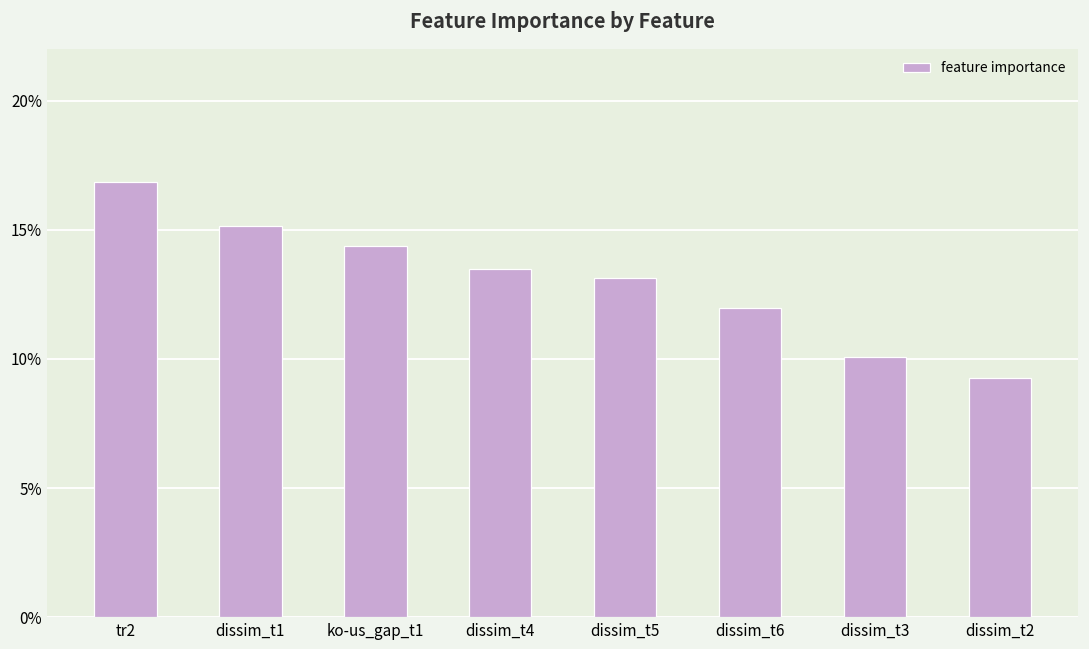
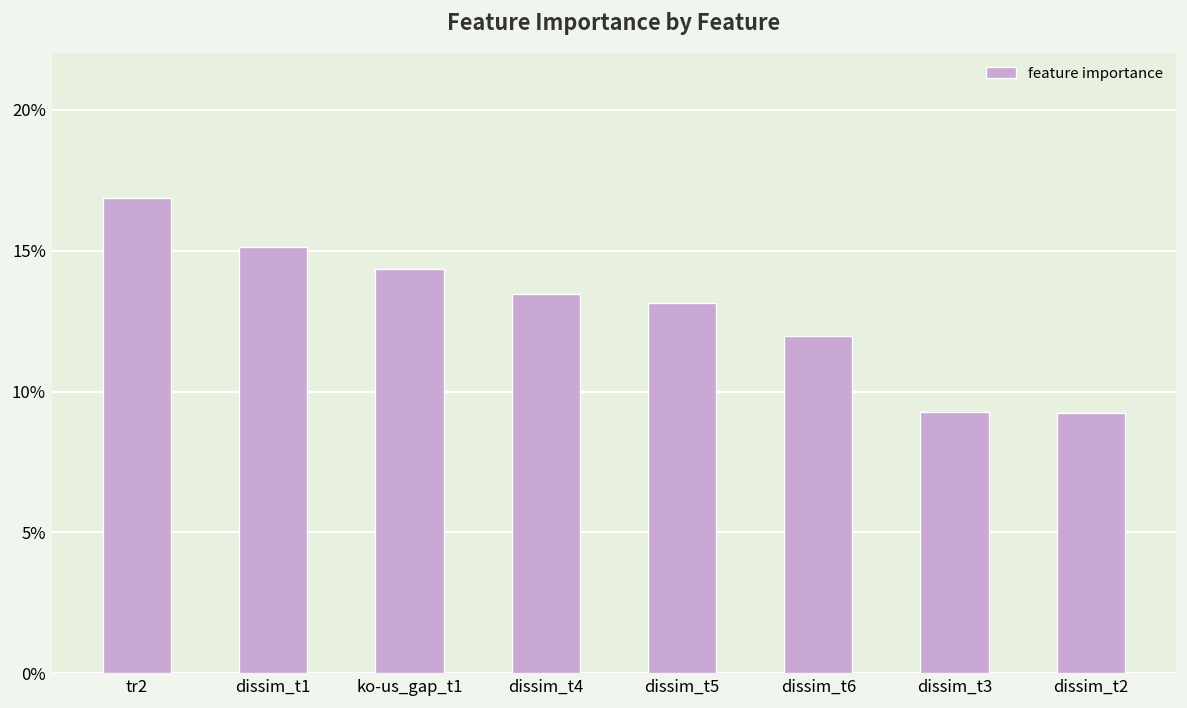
dissim_t3: 10.1% -> 9.3%
